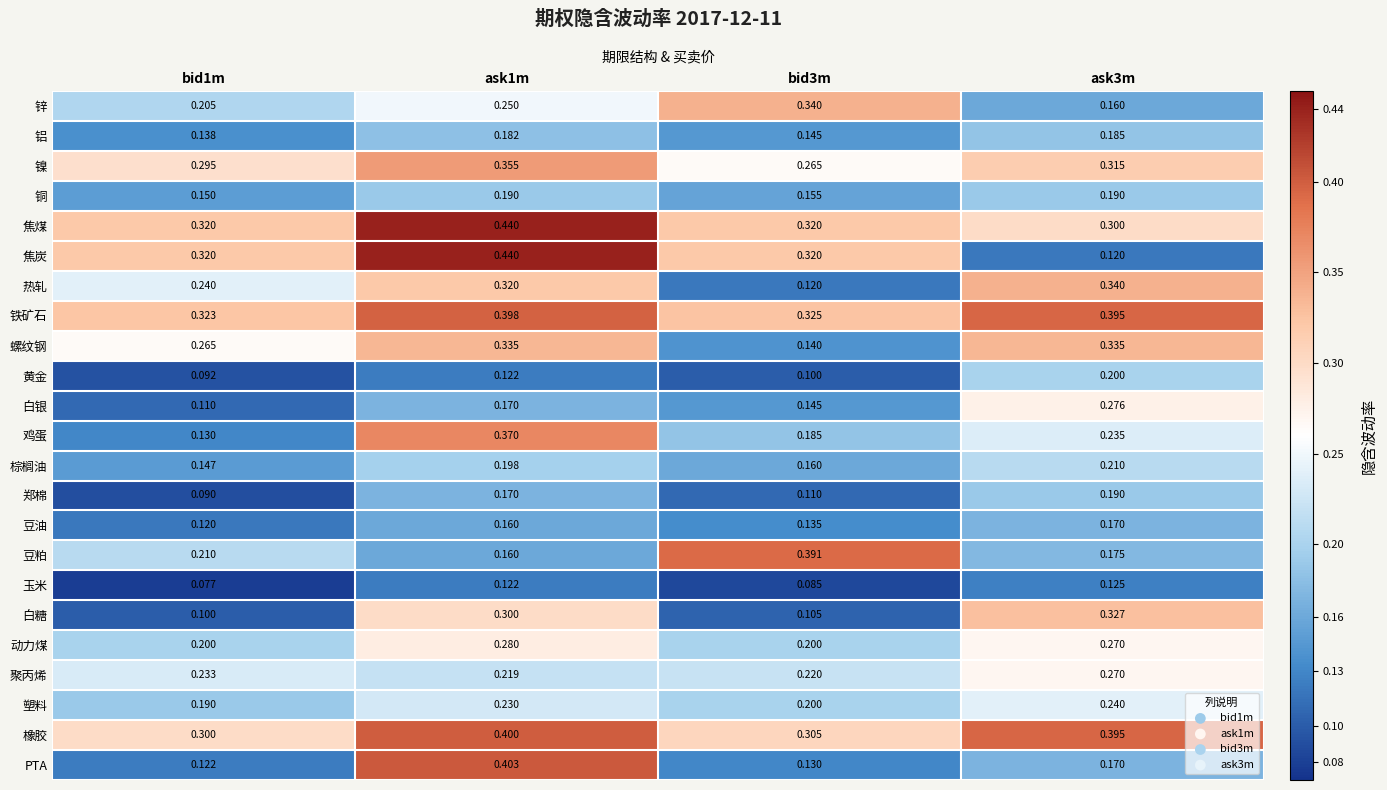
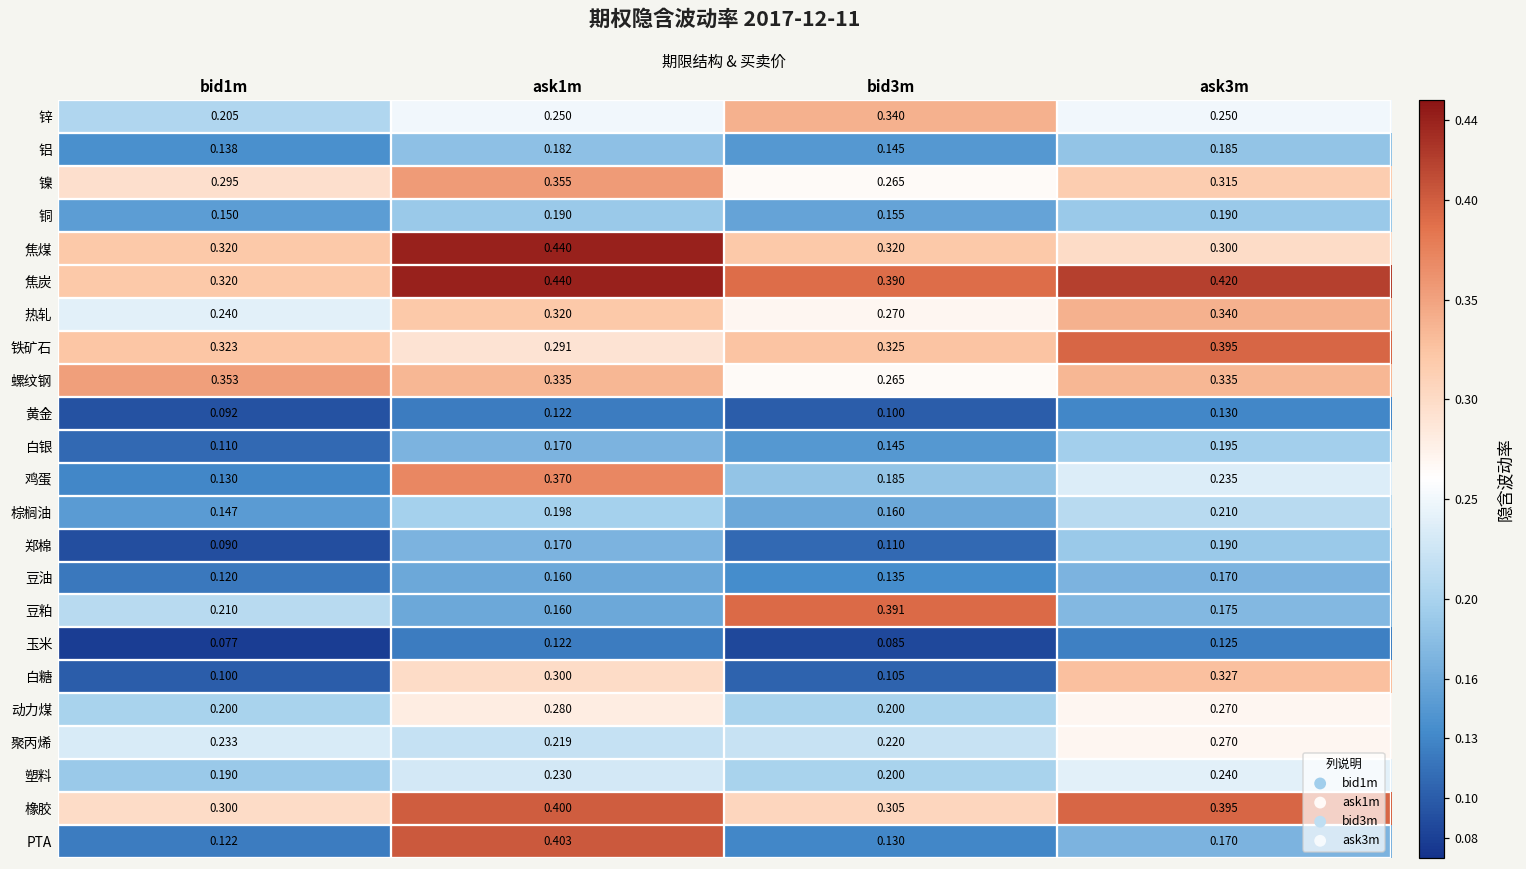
锌, ask3m: 0.160 -> 0.250
焦炭, bid3m: 0.320 -> 0.390
焦炭, ask3m: 0.120 -> 0.420
热轧, bid3m: 0.120 -> 0.270
铁矿石, ask1m: 0.398 -> 0.291
螺纹钢, bid1m: 0.265 -> 0.353
螺纹钢, bid3m: 0.140 -> 0.265
黄金, ask3m: 0.200 -> 0.130
白银, ask3m: 0.276 -> 0.195
